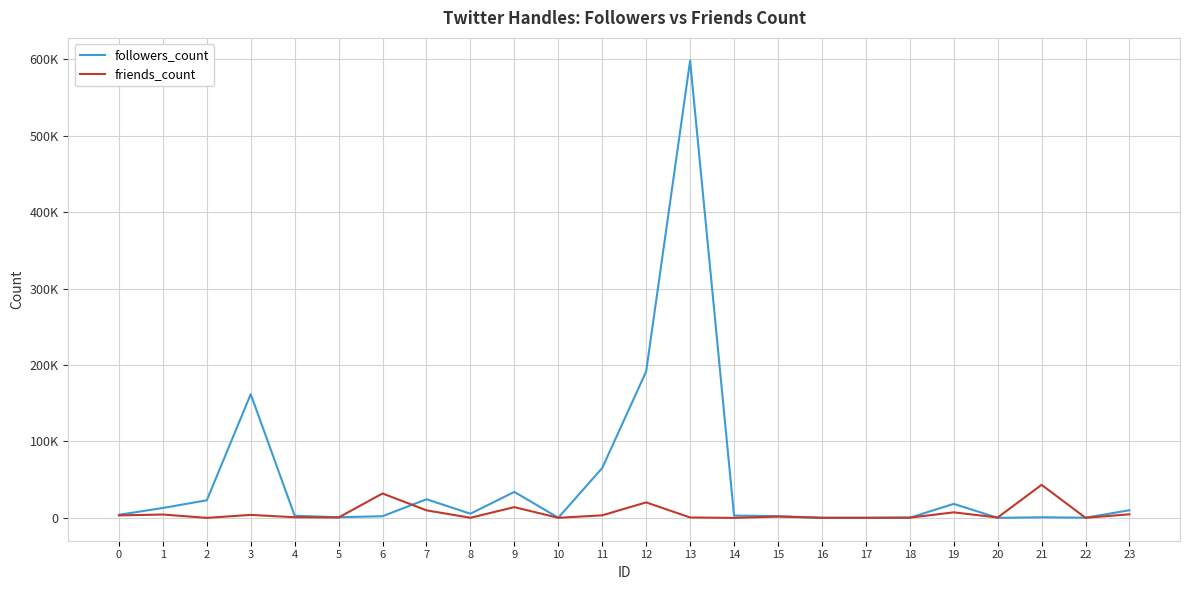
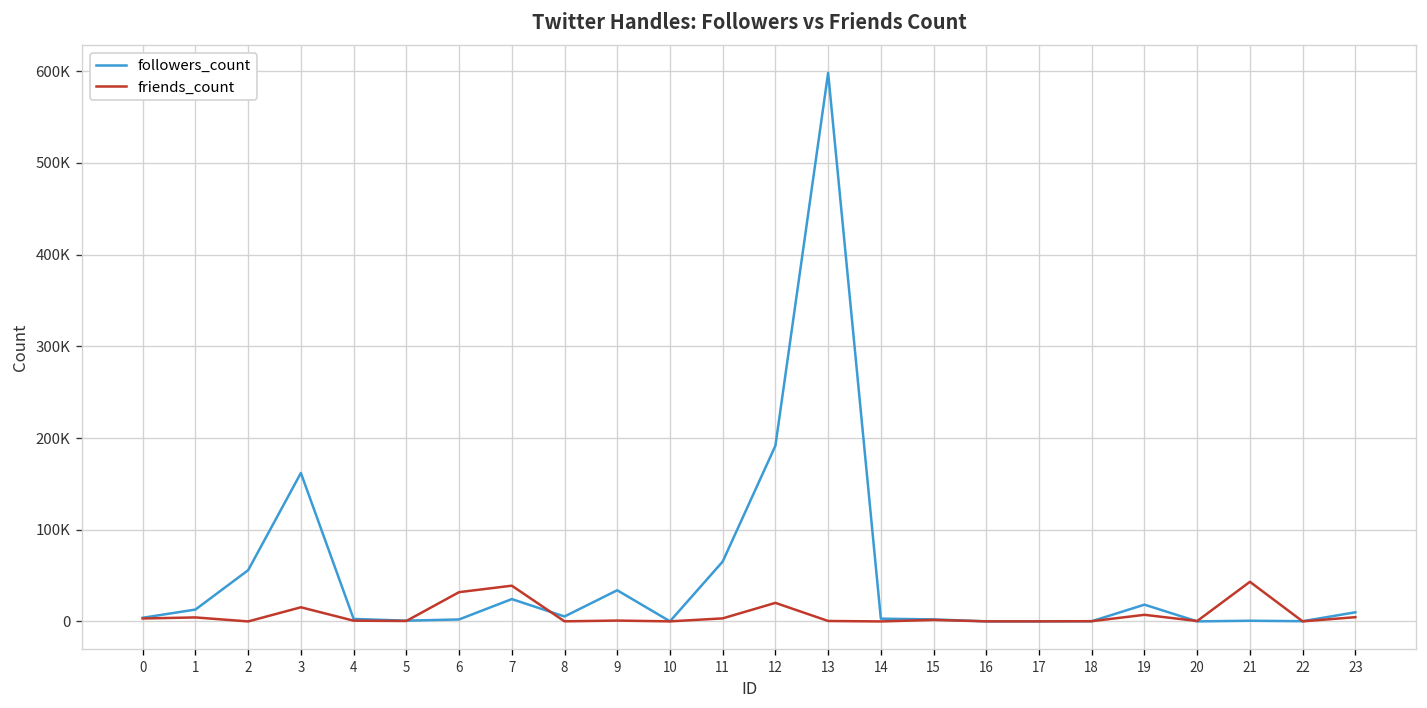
followers_count, 2: 20000 -> 60000
friends_count, 3: 0 -> 20000
friends_count, 7: 10000 -> 40000
friends_count, 9: 10000 -> 0
